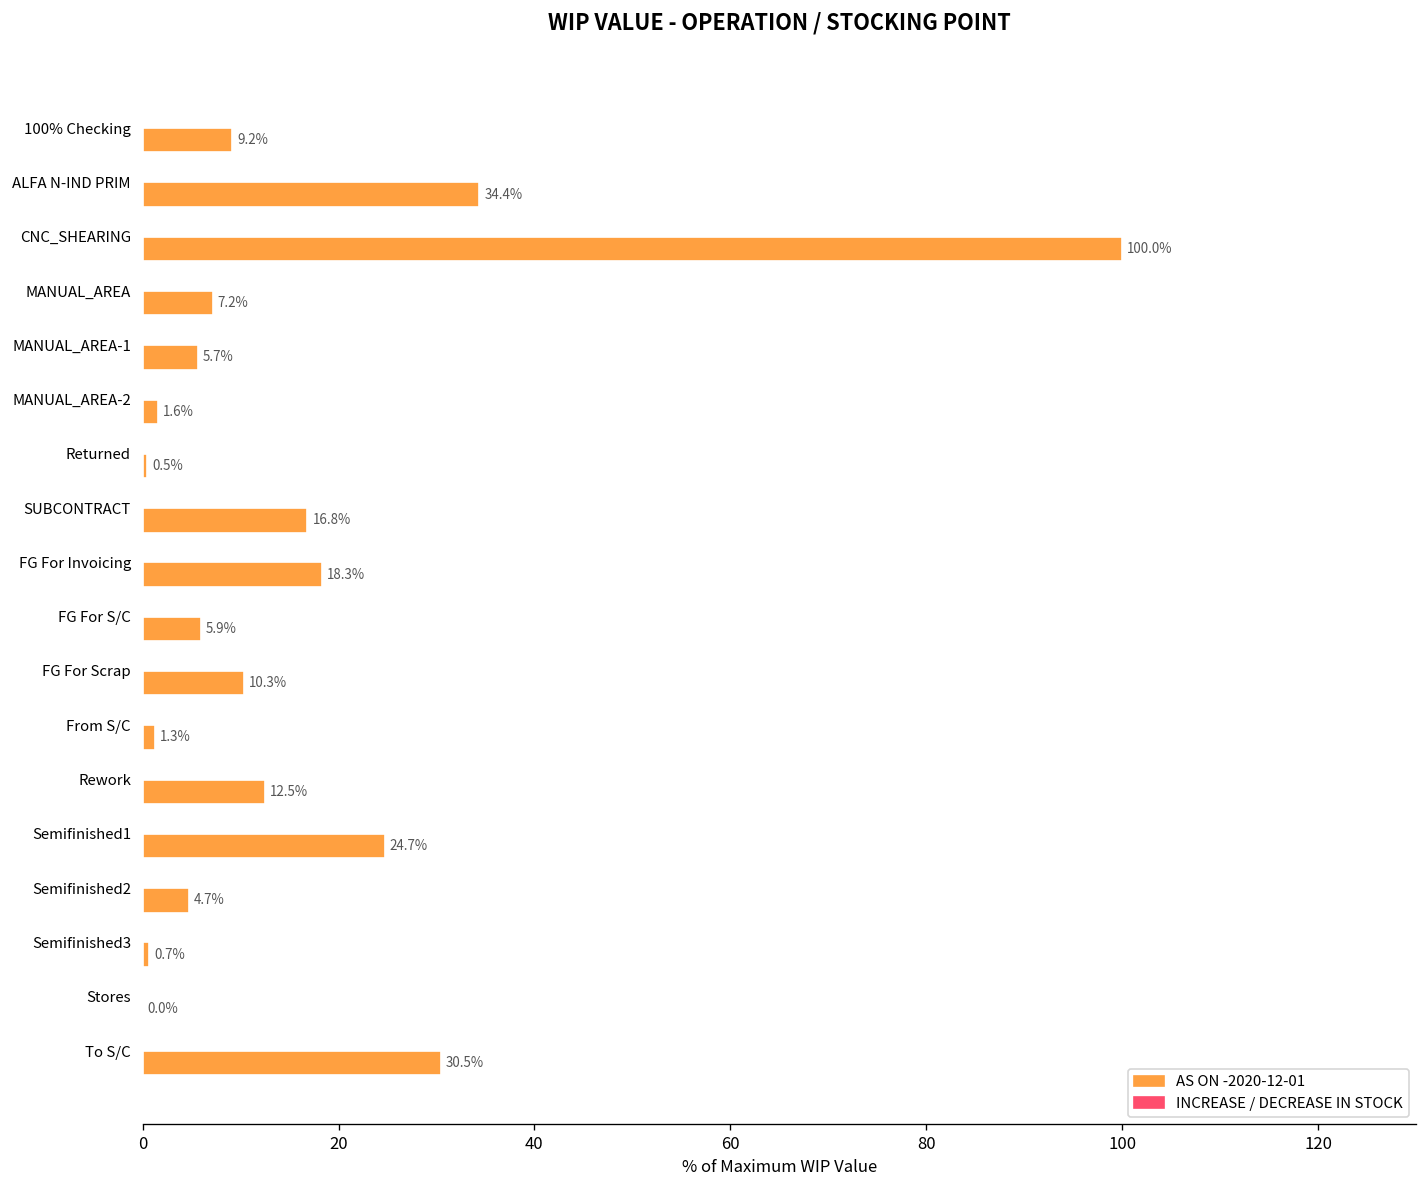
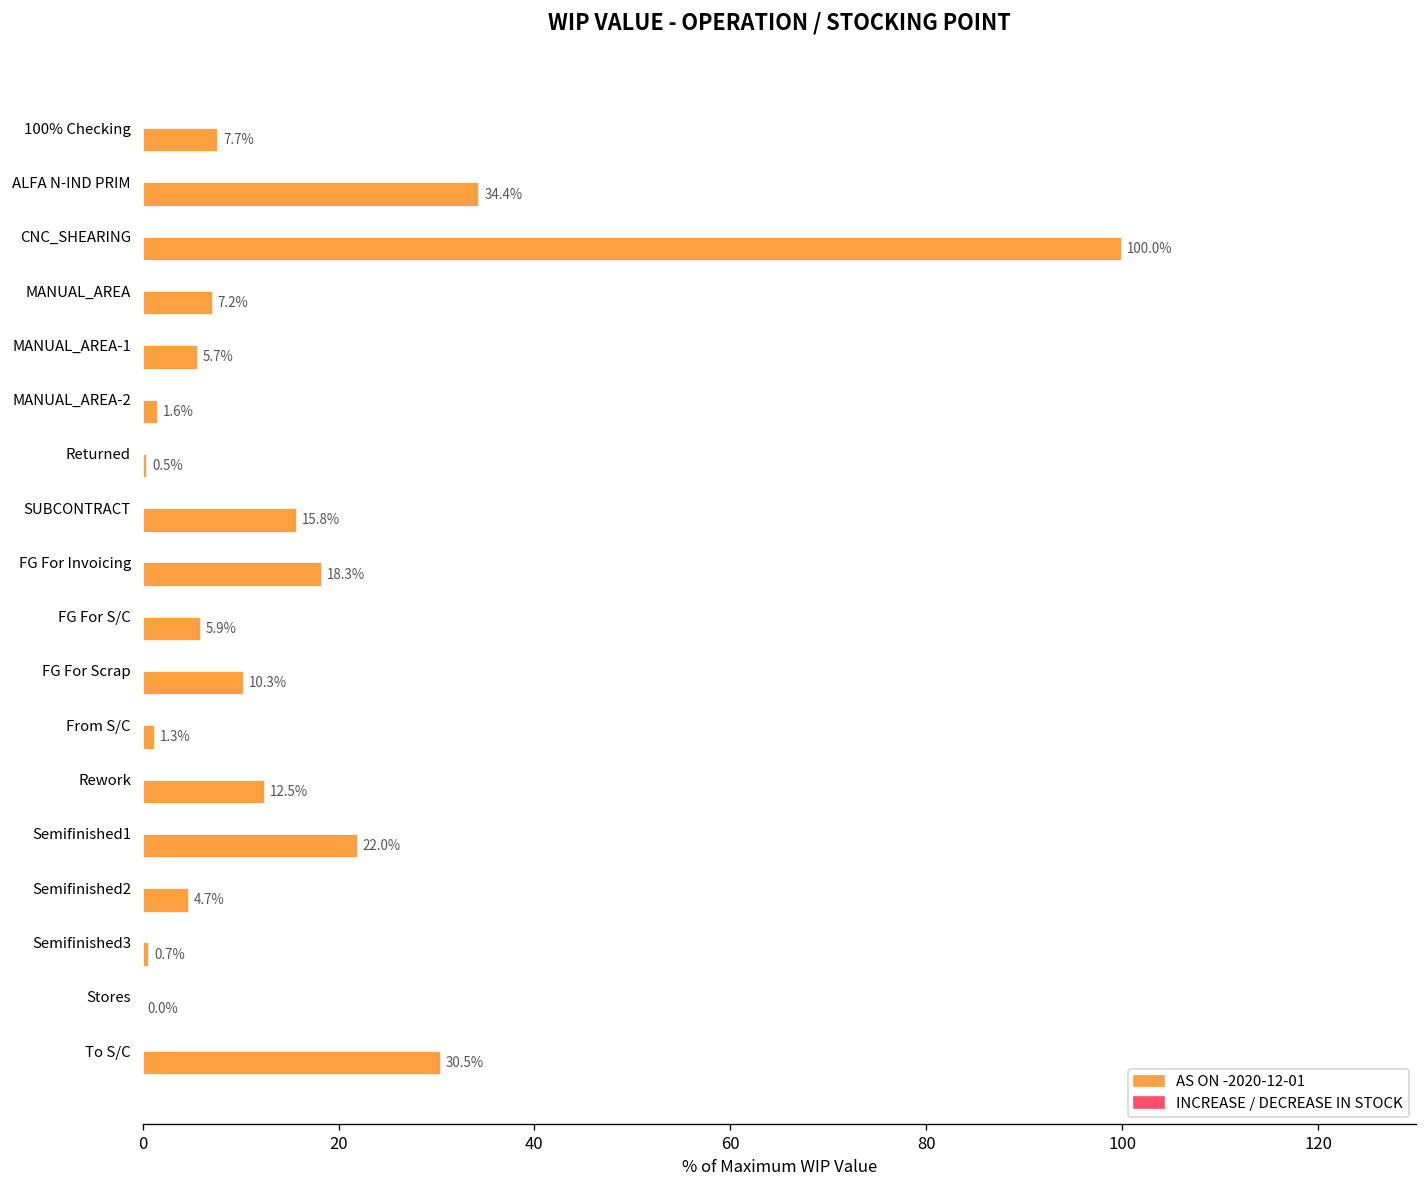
AS ON -2020-12-01, 100% Checking: 9.2% -> 7.7%
AS ON -2020-12-01, SUBCONTRACT: 16.8% -> 15.8%
AS ON -2020-12-01, Semifinished1: 24.7% -> 22.0%
